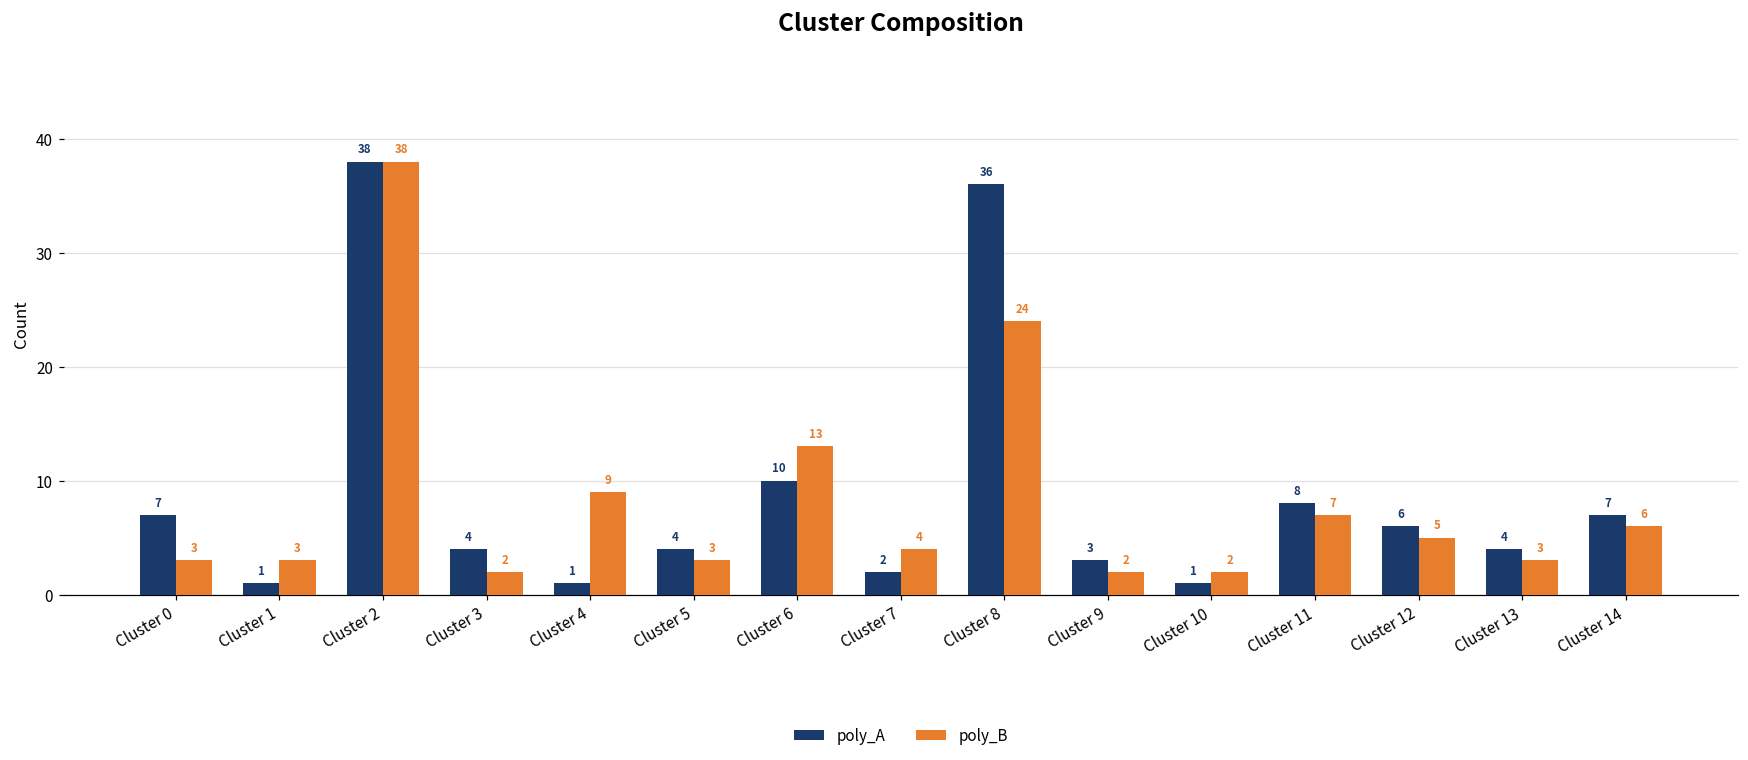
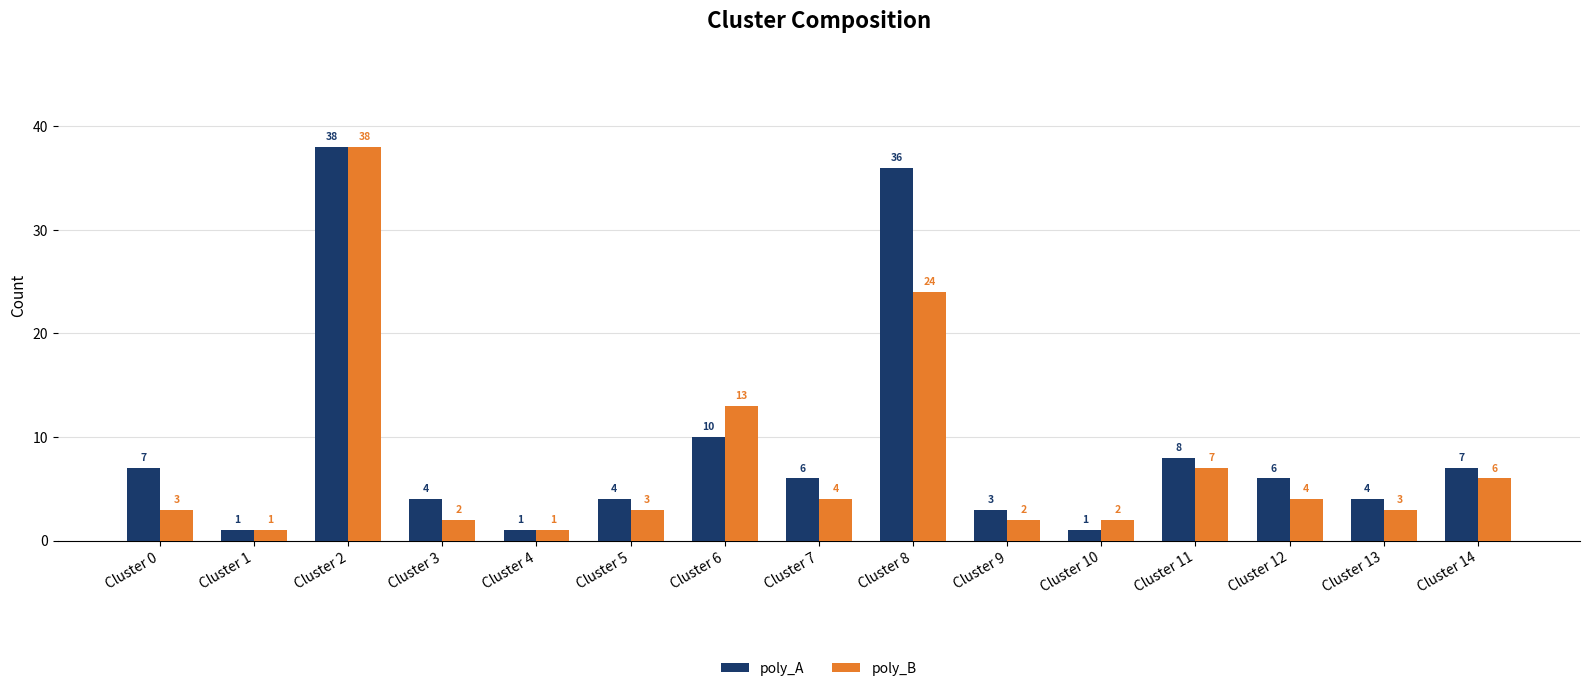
poly_B, Cluster 1: 3 -> 1
poly_B, Cluster 4: 9 -> 1
poly_A, Cluster 7: 2 -> 6
poly_B, Cluster 12: 5 -> 4
